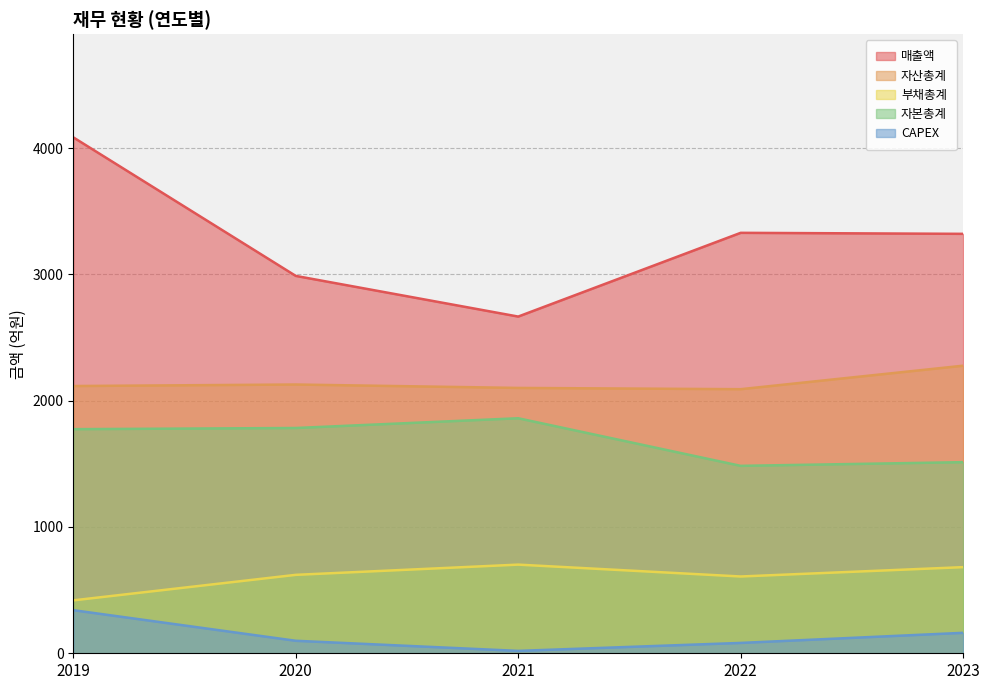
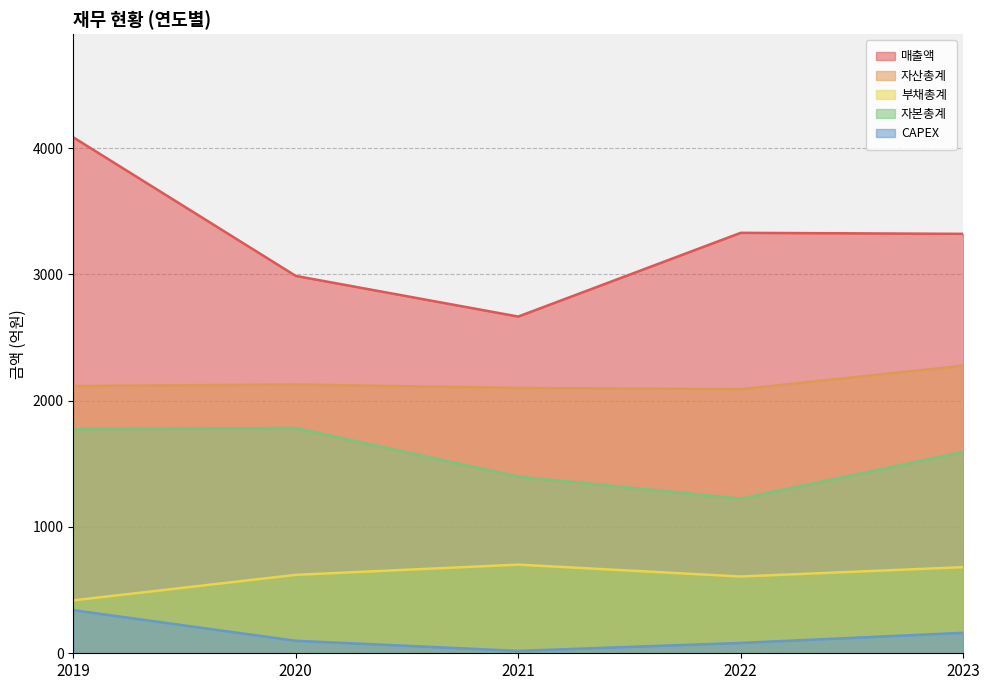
자본총계, 2021: 1860 -> 1400
자본총계, 2022: 1480 -> 1220
자본총계, 2023: 1510 -> 1600
